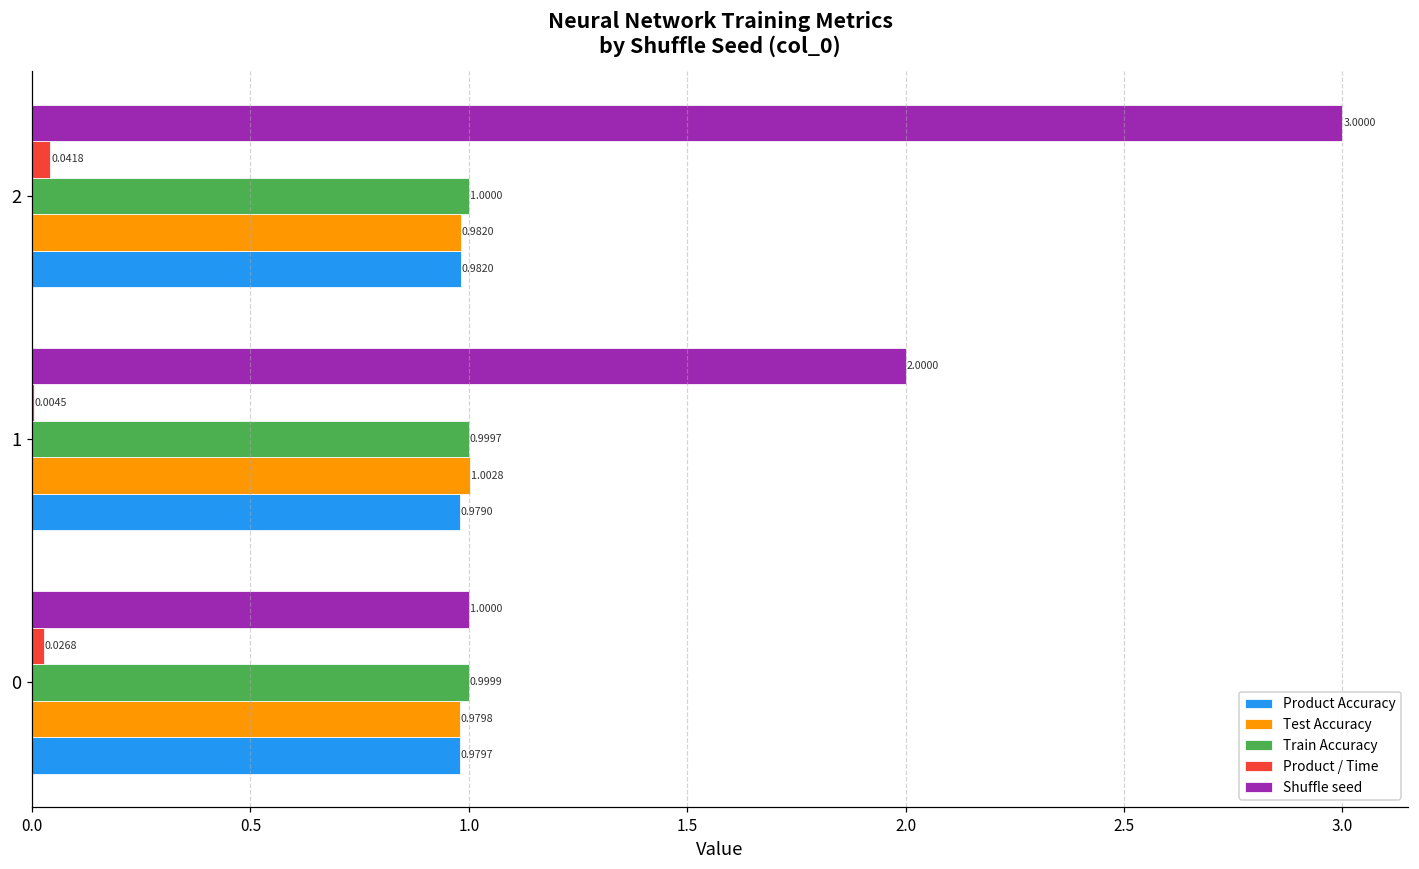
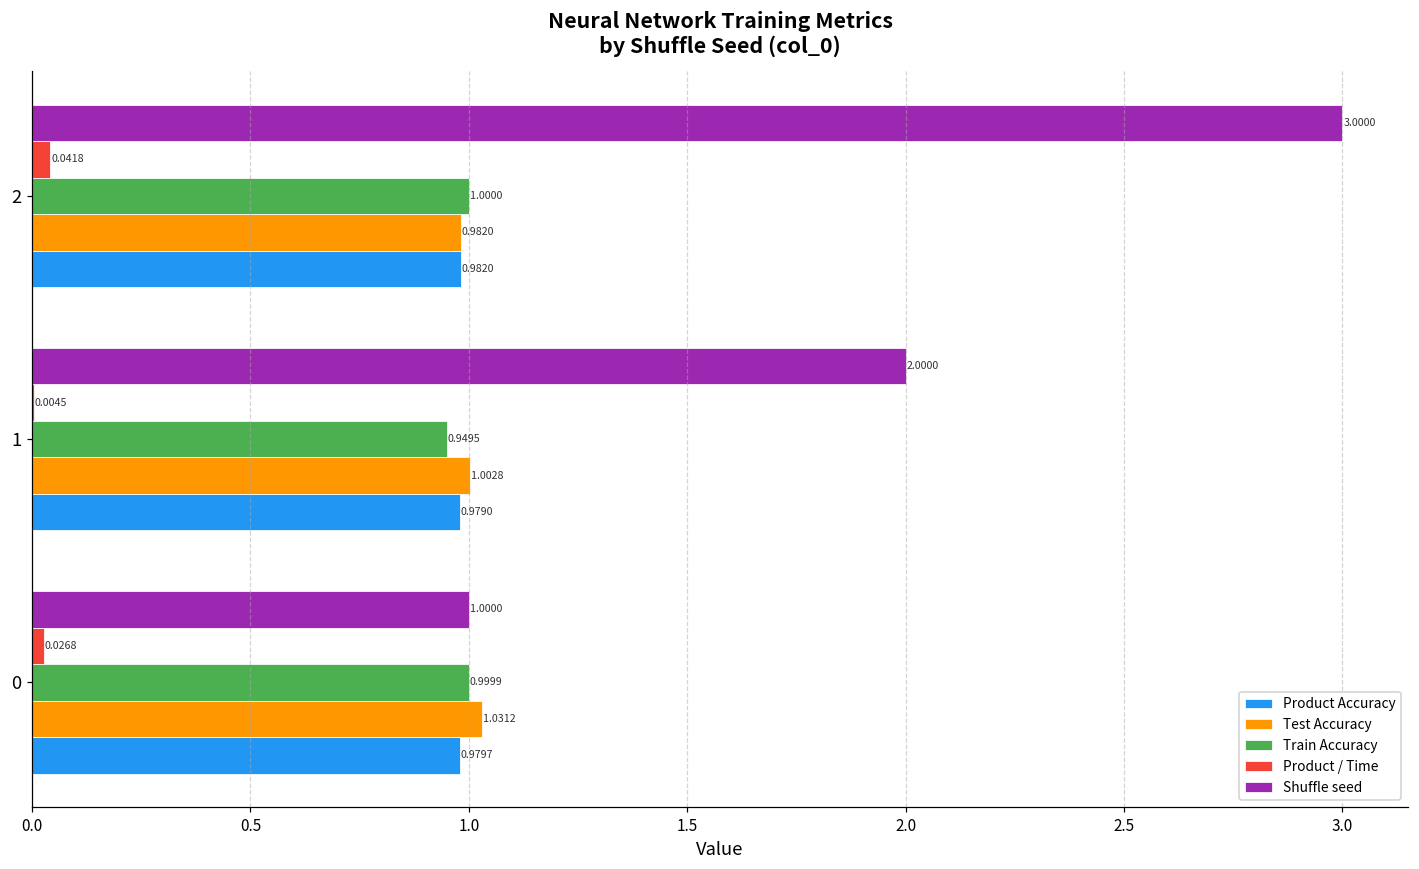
Train Accuracy, 1: 0.9997 -> 0.9495
Test Accuracy, 0: 0.9798 -> 1.0312
